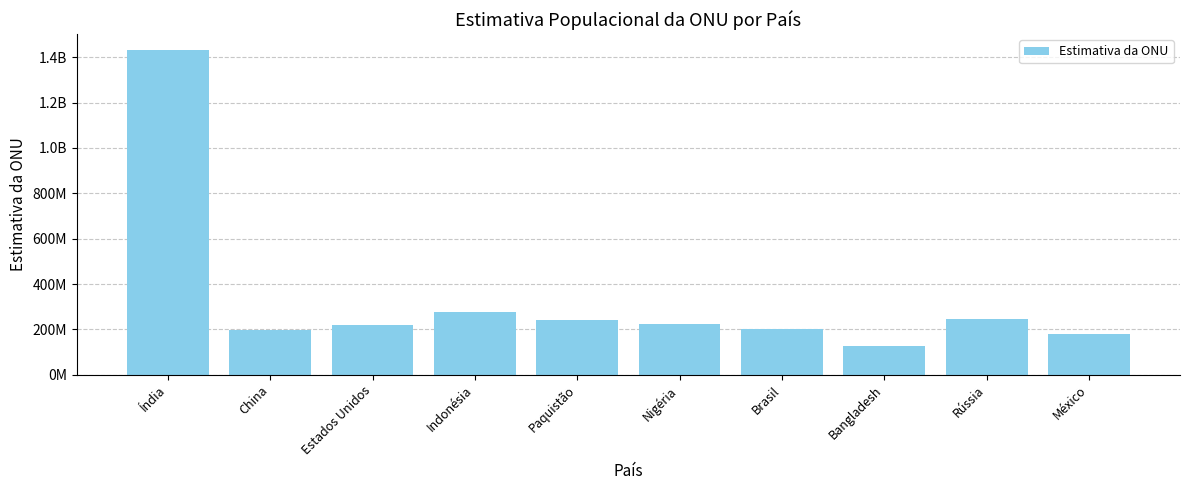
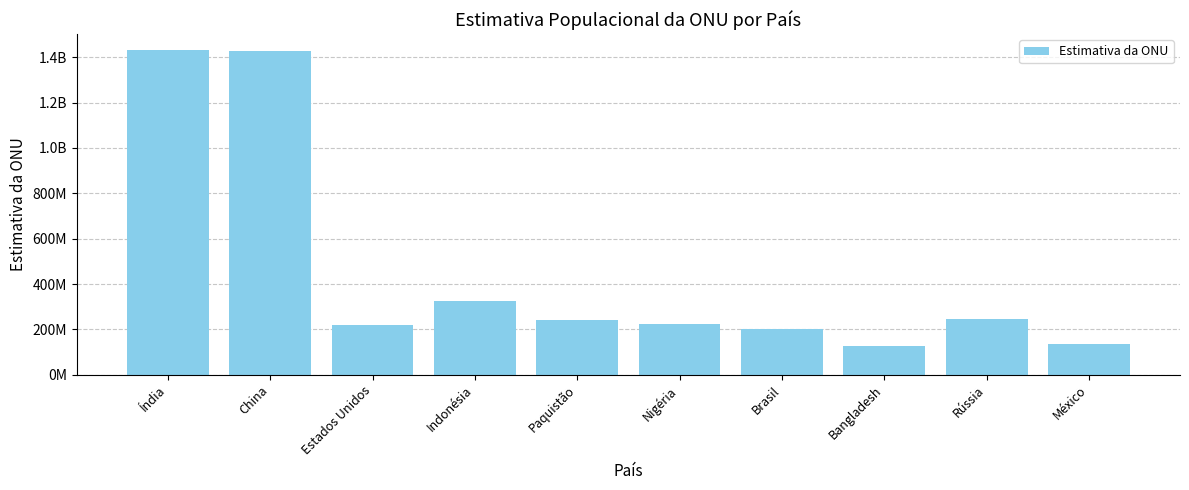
China: 200000000 -> 1430000000
Indonésia: 280000000 -> 330000000
México: 180000000 -> 130000000
